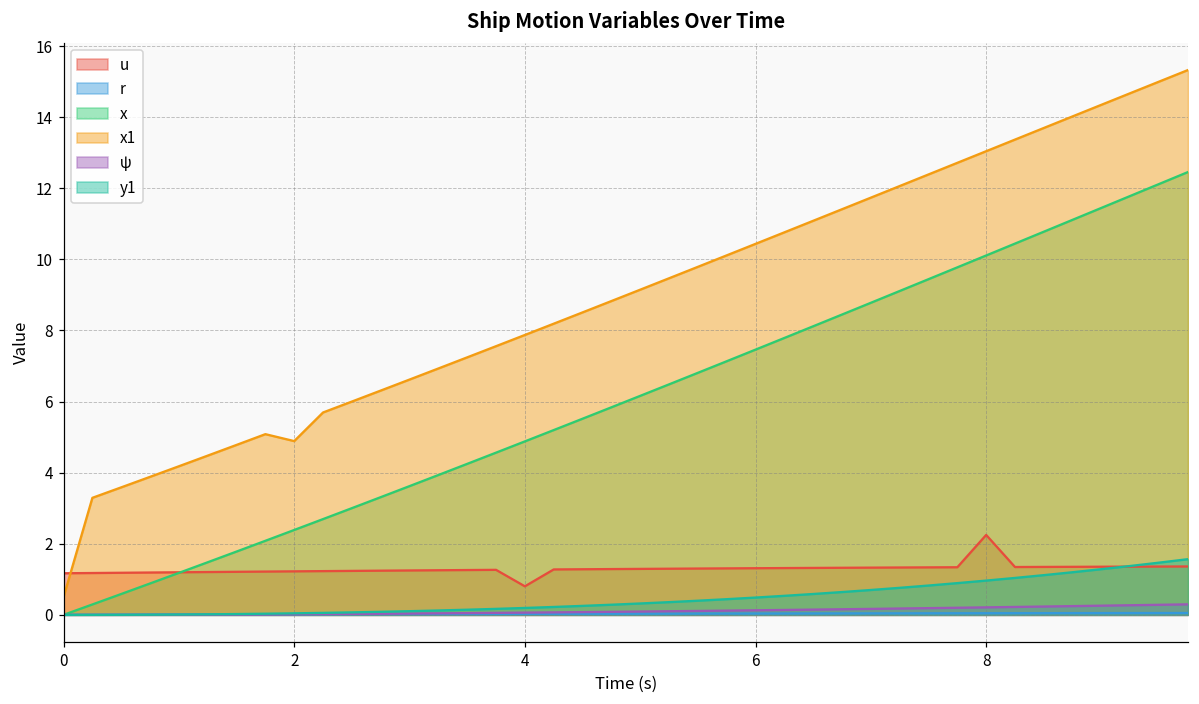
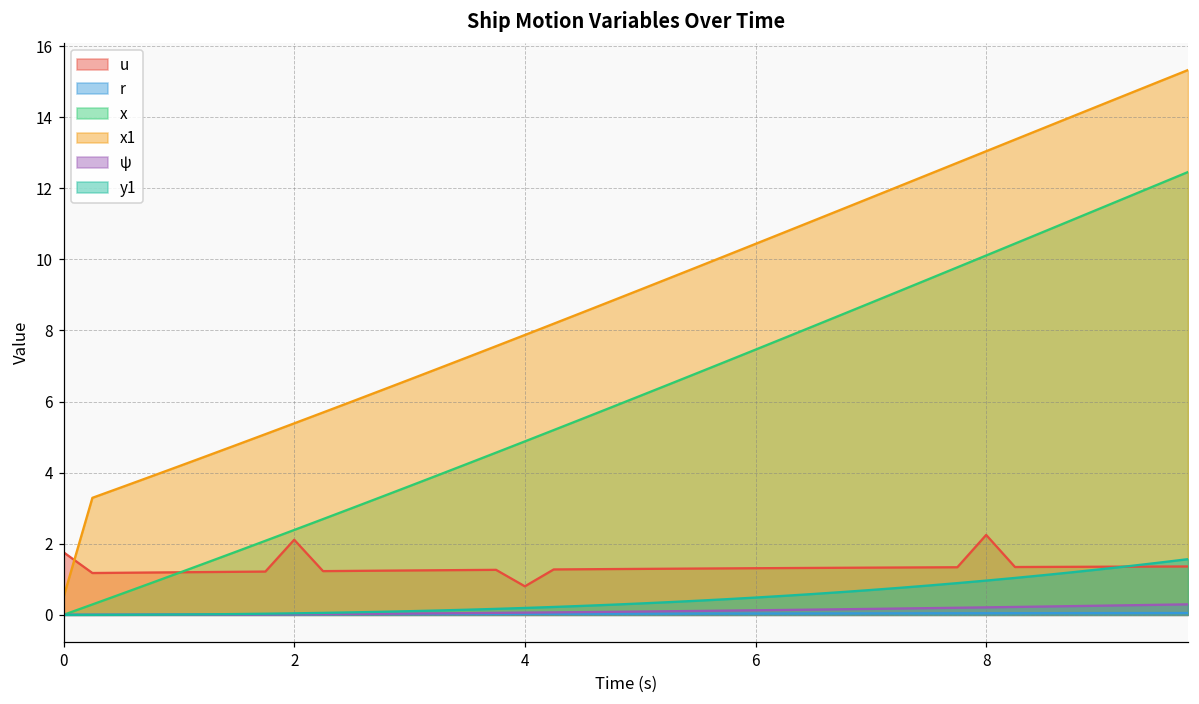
u, 0: 1.2 -> 1.8
u, 2: 1.2 -> 2.1
x1, 2: 4.9 -> 5.4
